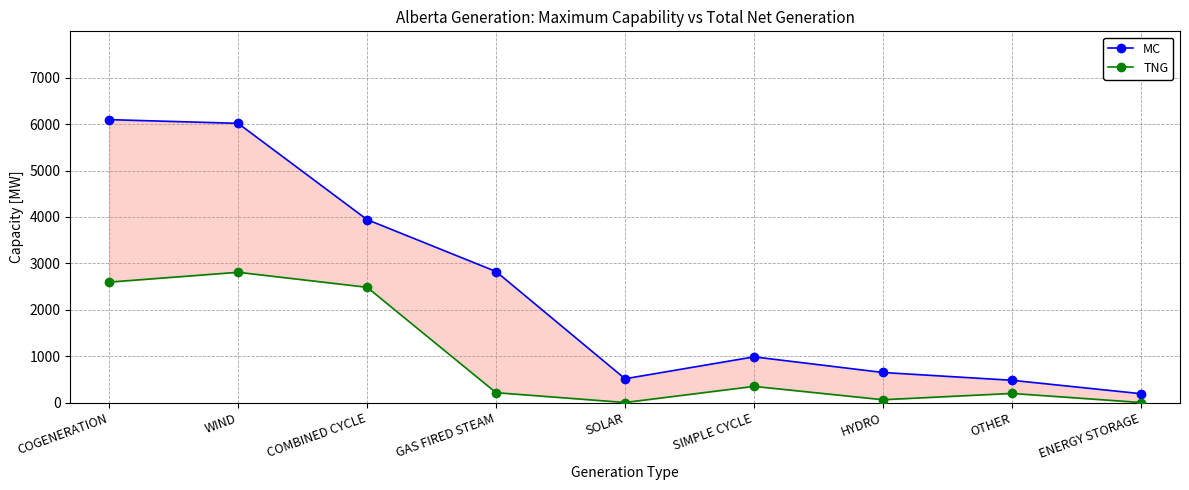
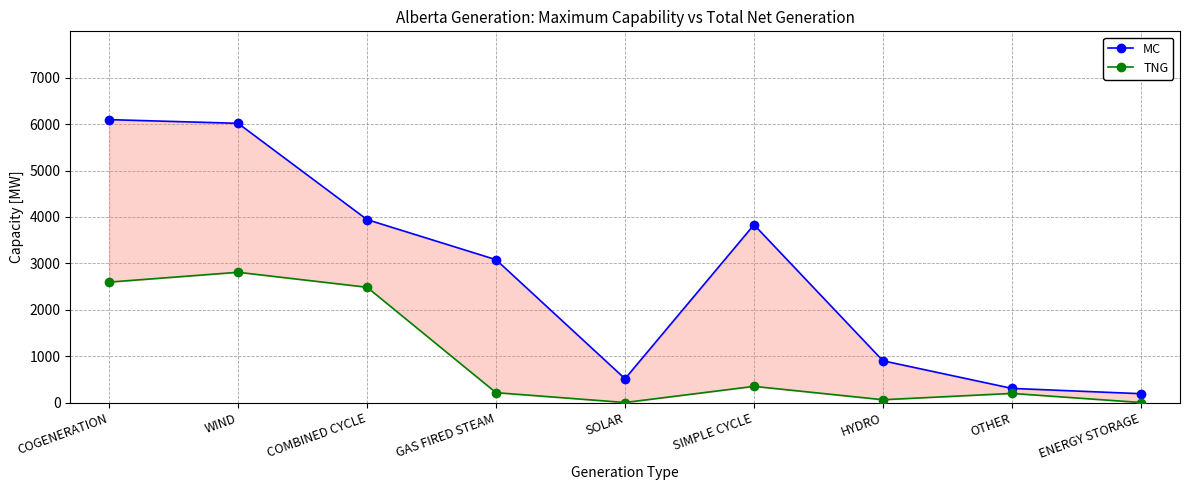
MC, GAS FIRED STEAM: 2800 -> 3100
MC, SIMPLE CYCLE: 1000 -> 3800
MC, HYDRO: 600 -> 900
MC, OTHER: 500 -> 300
